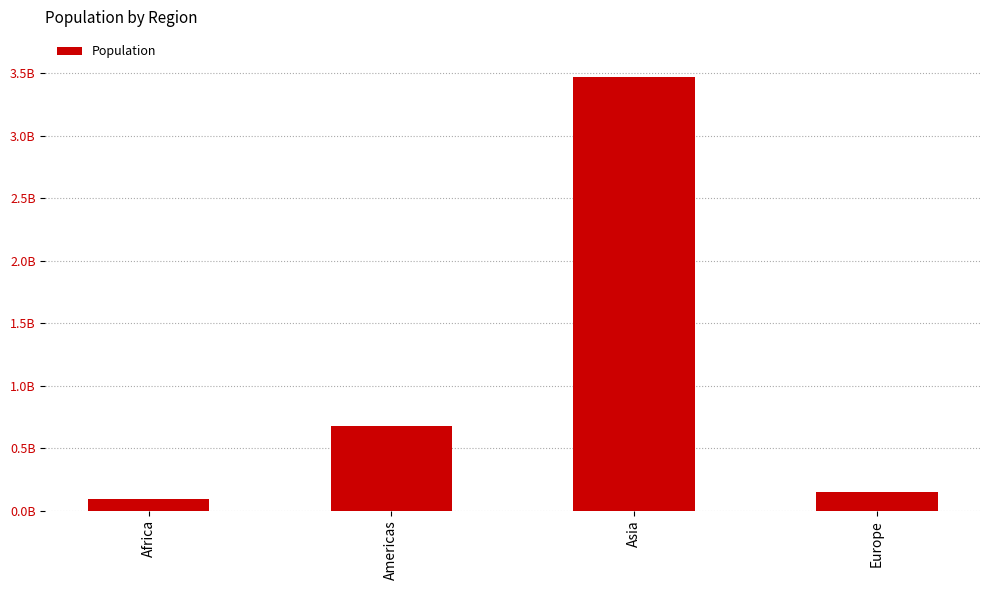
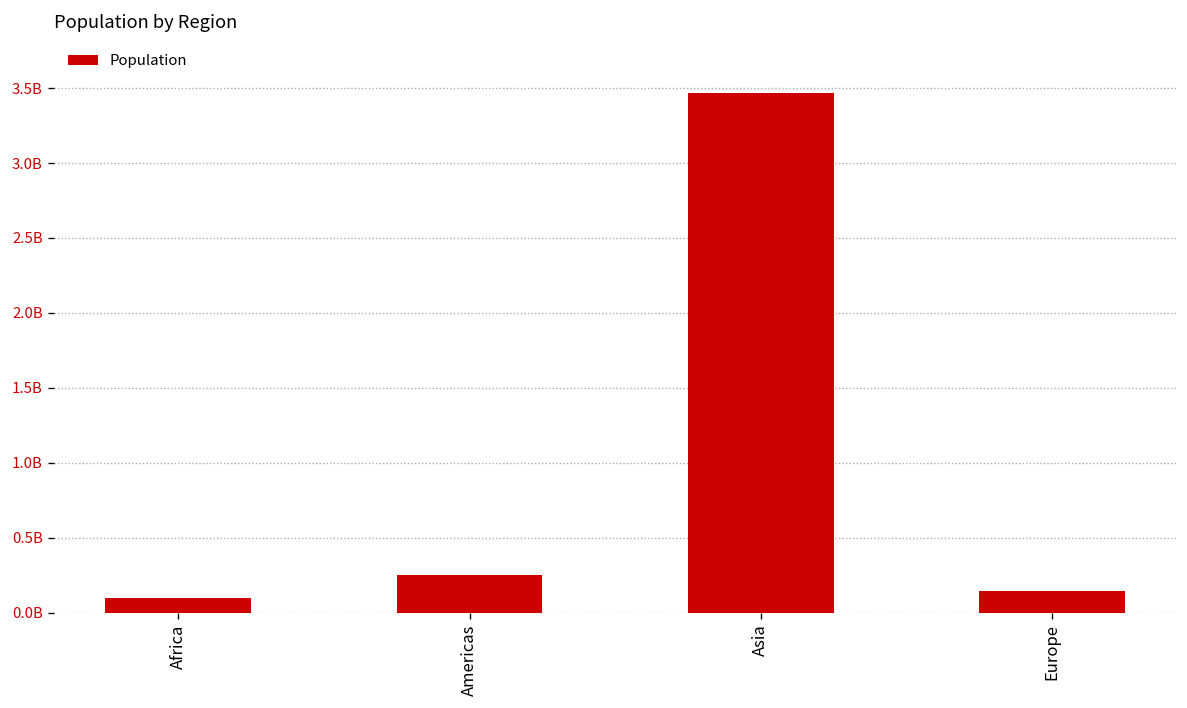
Americas: 670000000 -> 250000000
